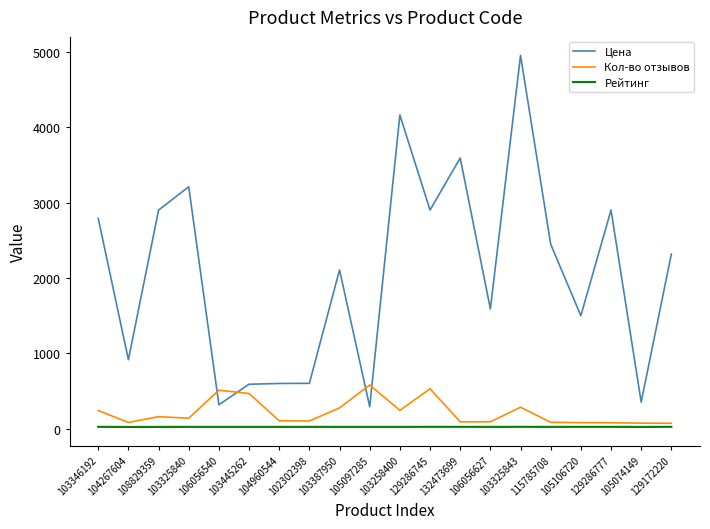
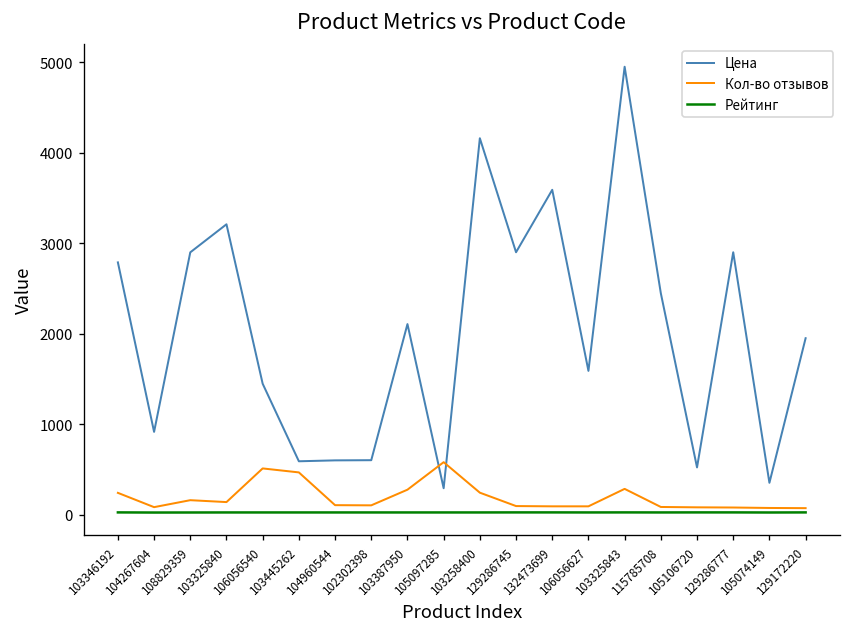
Цена, 106056540: 300 -> 1400
Кол-во отзывов, 129286745: 500 -> 100
Цена, 105106720: 1500 -> 500
Цена, 129172220: 2300 -> 2000
